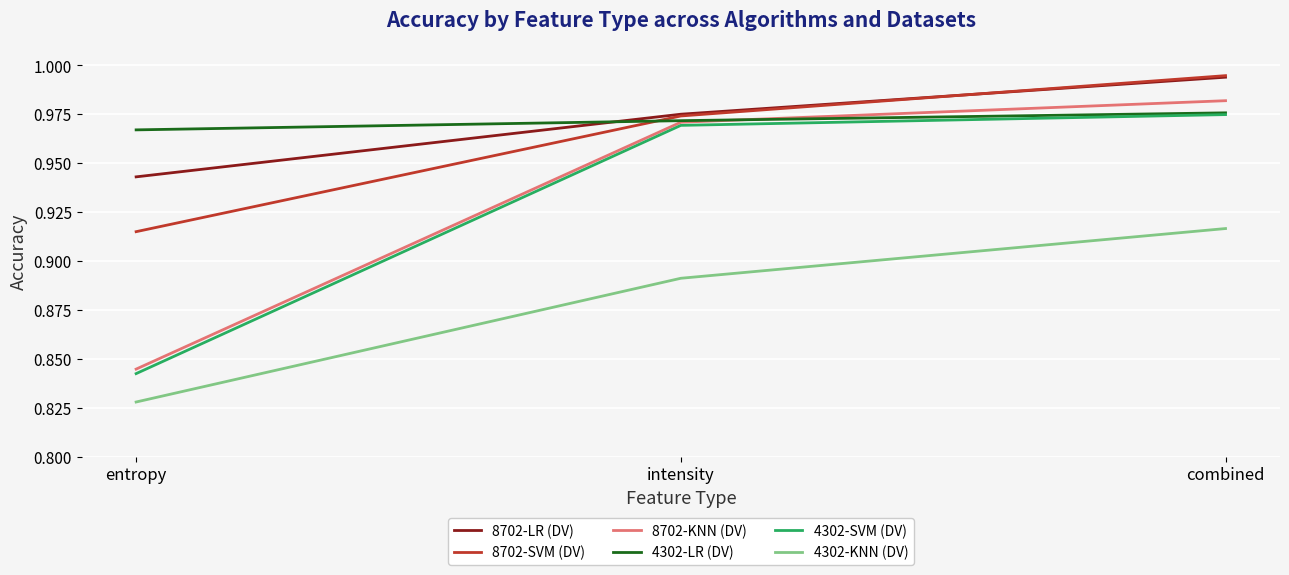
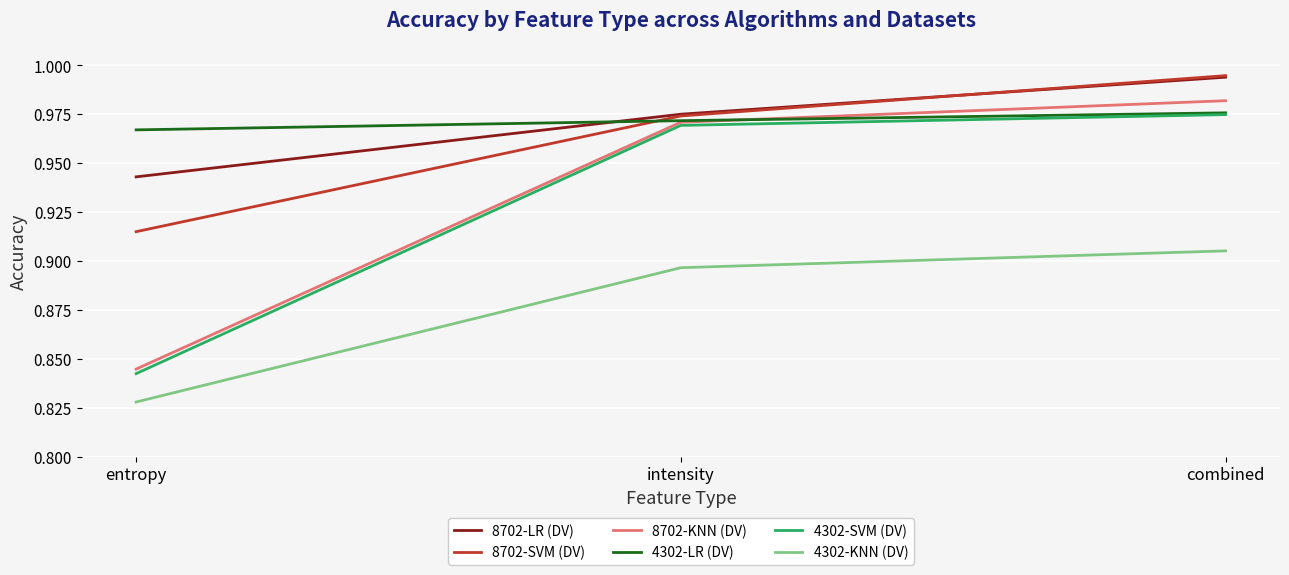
4302-KNN (DV), intensity: 0.891 -> 0.897
4302-KNN (DV), combined: 0.917 -> 0.905
